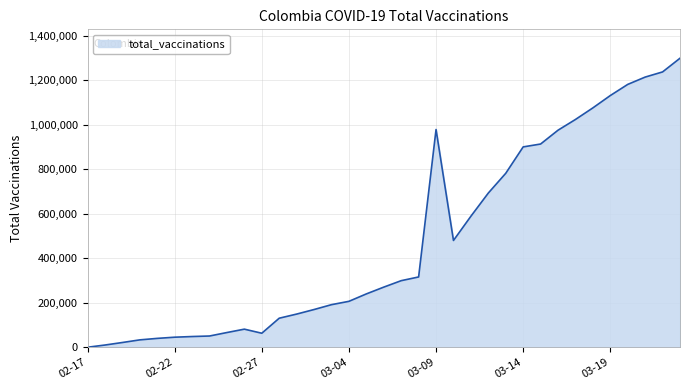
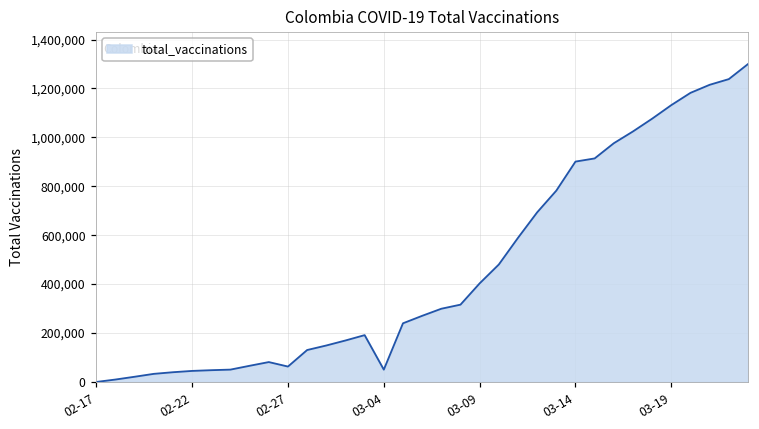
03-04: 210,000 -> 50,000
03-09: 980,000 -> 400,000
